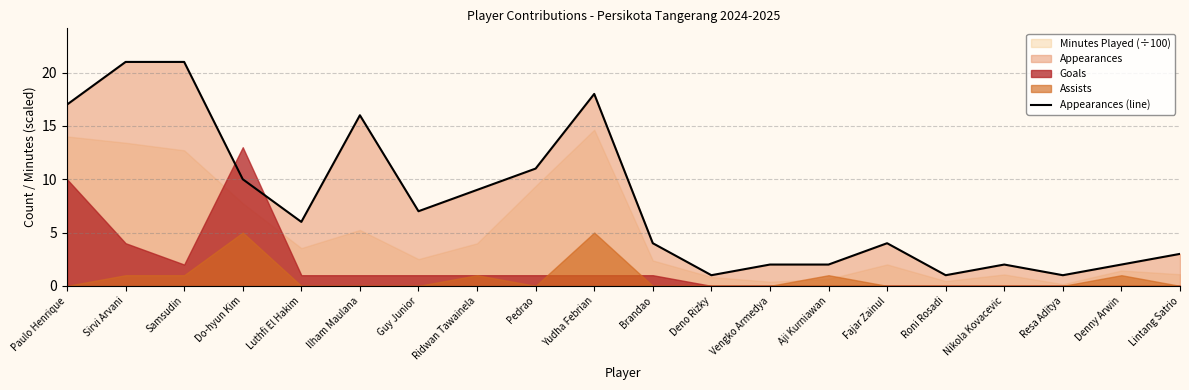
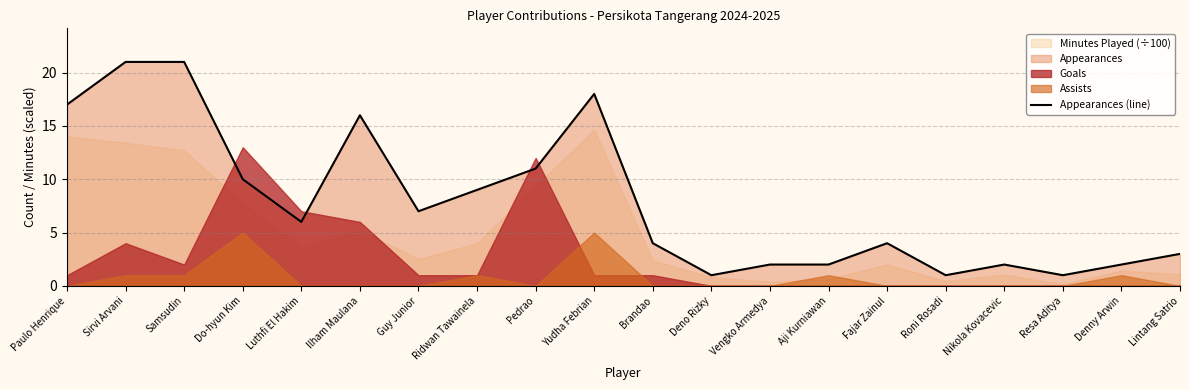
Goals, Paulo Henrique: 10 -> 1
Goals, Luthfi El Hakim: 1 -> 7
Goals, Ilham Maulana: 1 -> 6
Goals, Pedrao: 1 -> 12
